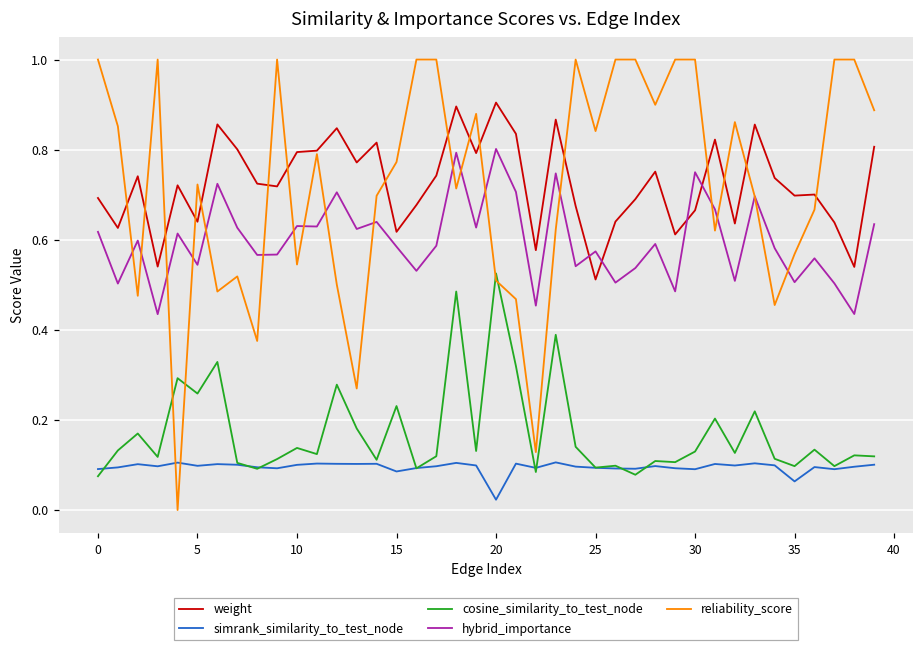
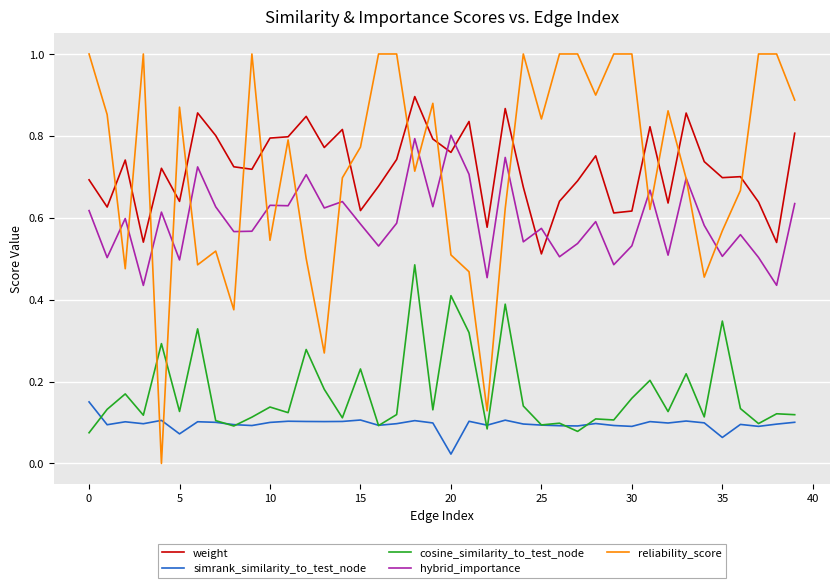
simrank_similarity_to_test_node, 0: 0.09 -> 0.15
simrank_similarity_to_test_node, 5: 0.10 -> 0.07
cosine_similarity_to_test_node, 5: 0.26 -> 0.13
hybrid_importance, 5: 0.54 -> 0.50
reliability_score, 5: 0.72 -> 0.87
simrank_similarity_to_test_node, 15: 0.09 -> 0.11
weight, 20: 0.90 -> 0.76
cosine_similarity_to_test_node, 20: 0.53 -> 0.41
weight, 30: 0.67 -> 0.62
cosine_similarity_to_test_node, 30: 0.13 -> 0.16
hybrid_importance, 30: 0.75 -> 0.53
cosine_similarity_to_test_node, 35: 0.10 -> 0.35
